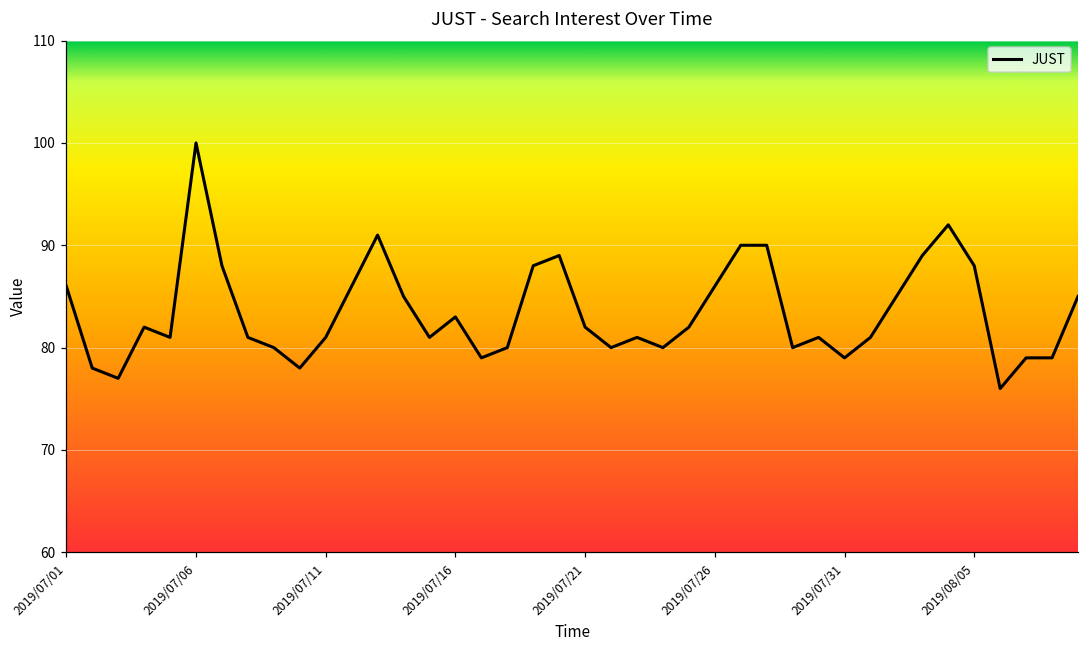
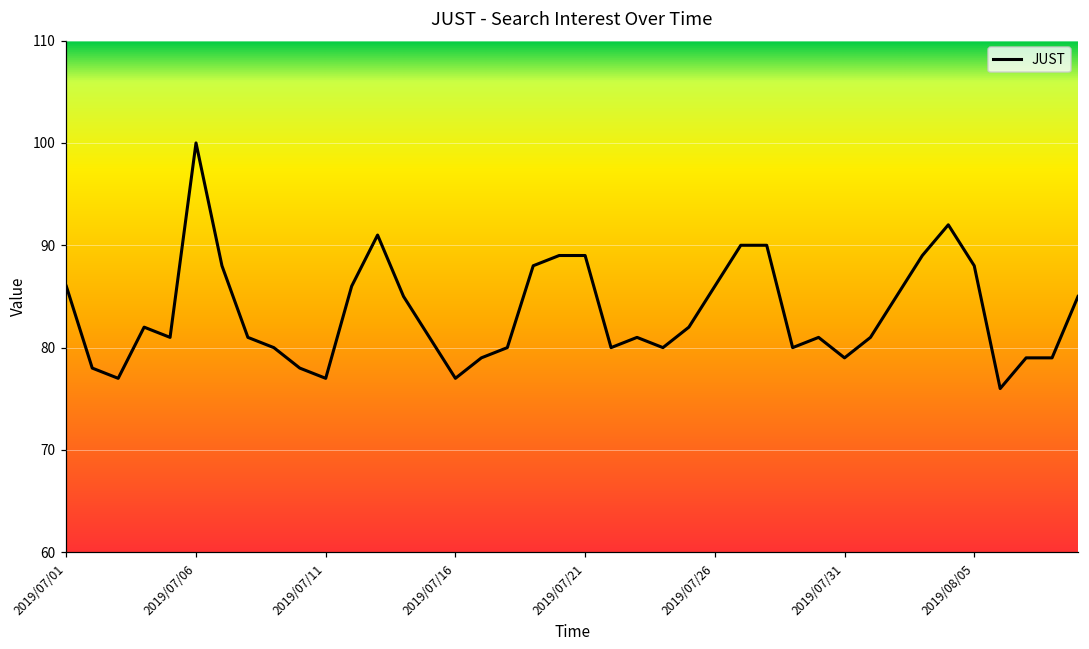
2019/07/11: 81 -> 77
2019/07/16: 83 -> 77
2019/07/21: 82 -> 89
